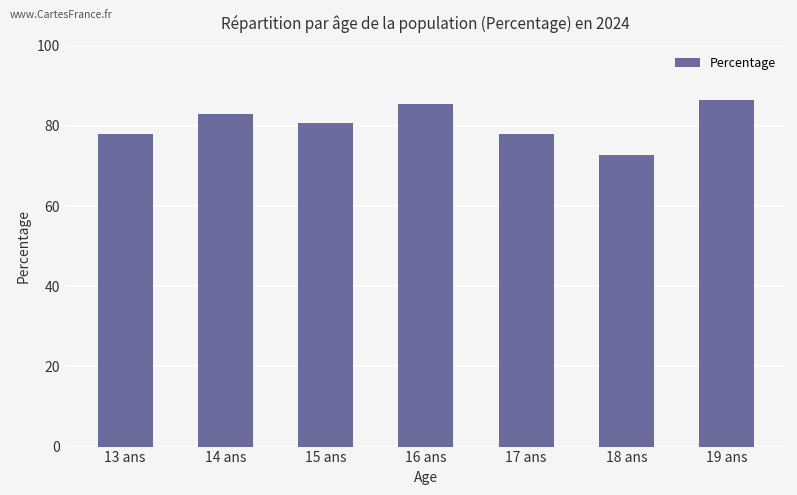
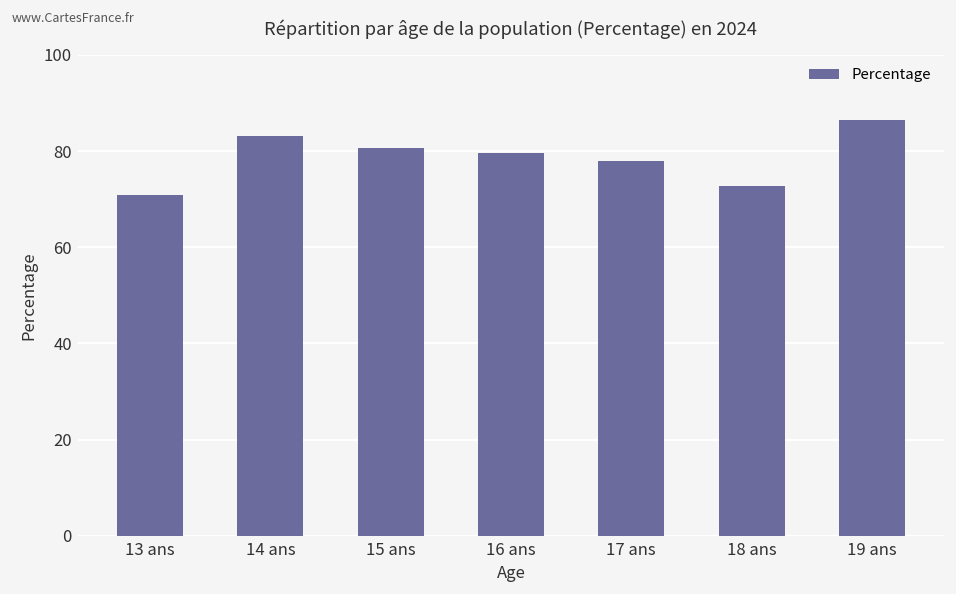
13 ans: 78 -> 71
16 ans: 85 -> 80
